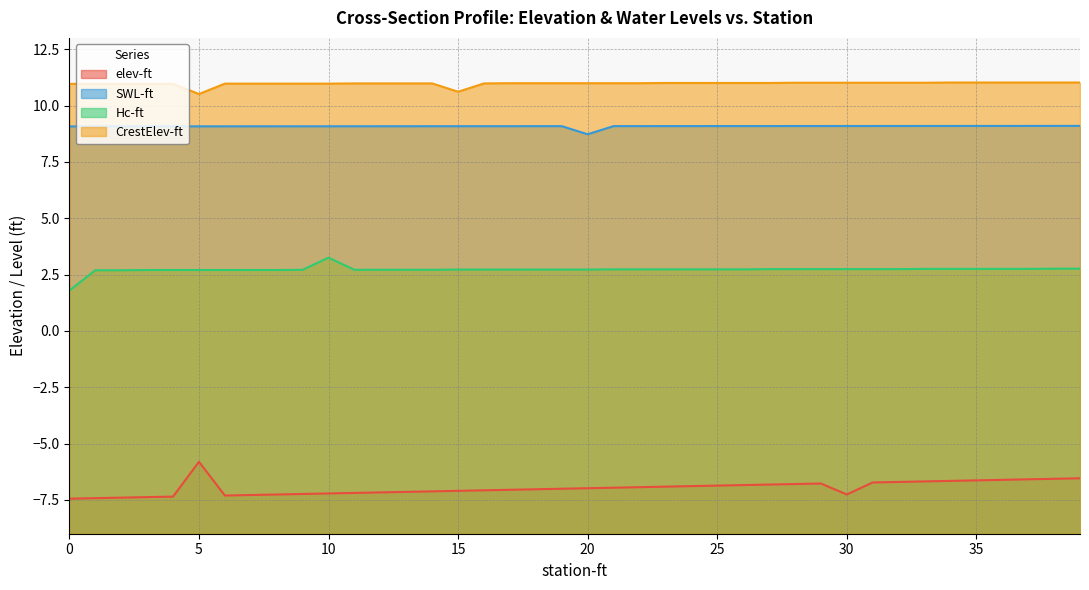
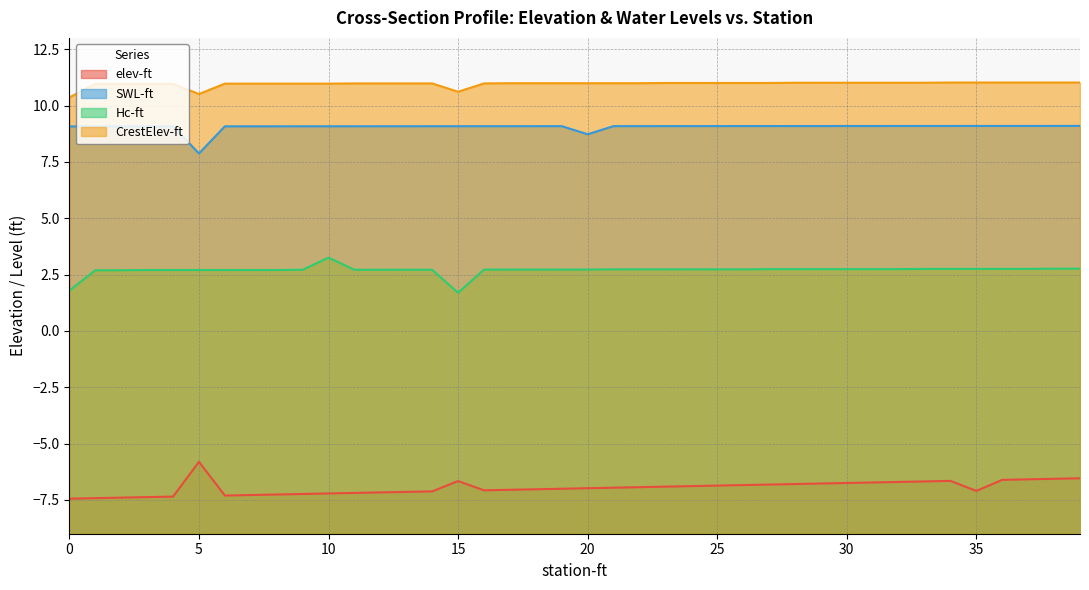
CrestElev-ft, 0: 11.0 -> 10.4
SWL-ft, 5: 9.1 -> 7.9
elev-ft, 15: -7.1 -> -6.7
Hc-ft, 15: 2.7 -> 1.7
elev-ft, 30: -7.3 -> -6.7
elev-ft, 35: -6.6 -> -7.1
